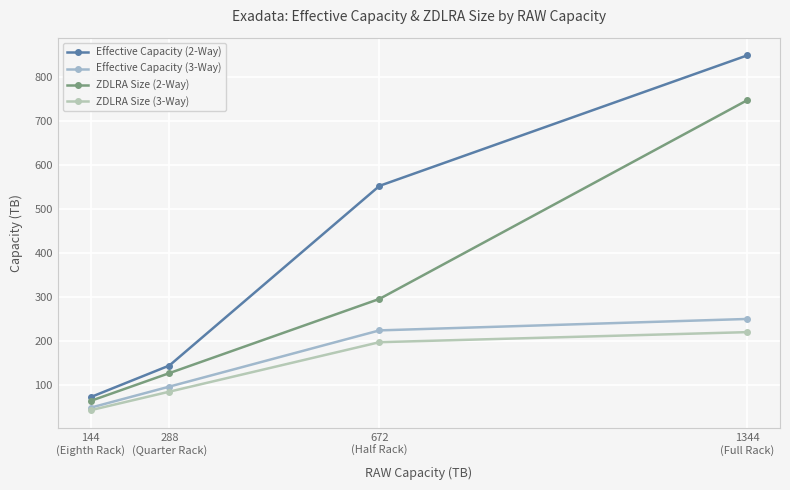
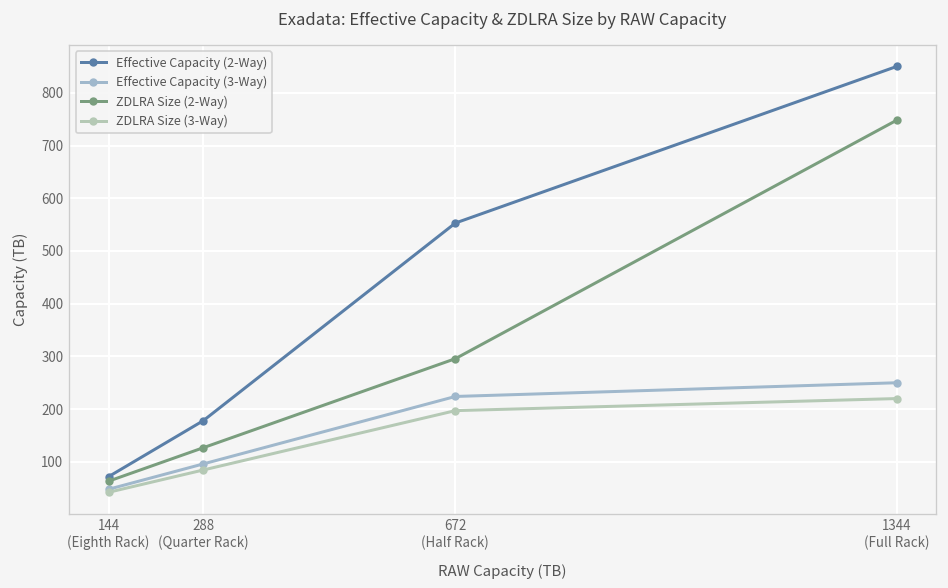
Effective Capacity (2-Way), 288 (Quarter Rack): 140 -> 180
